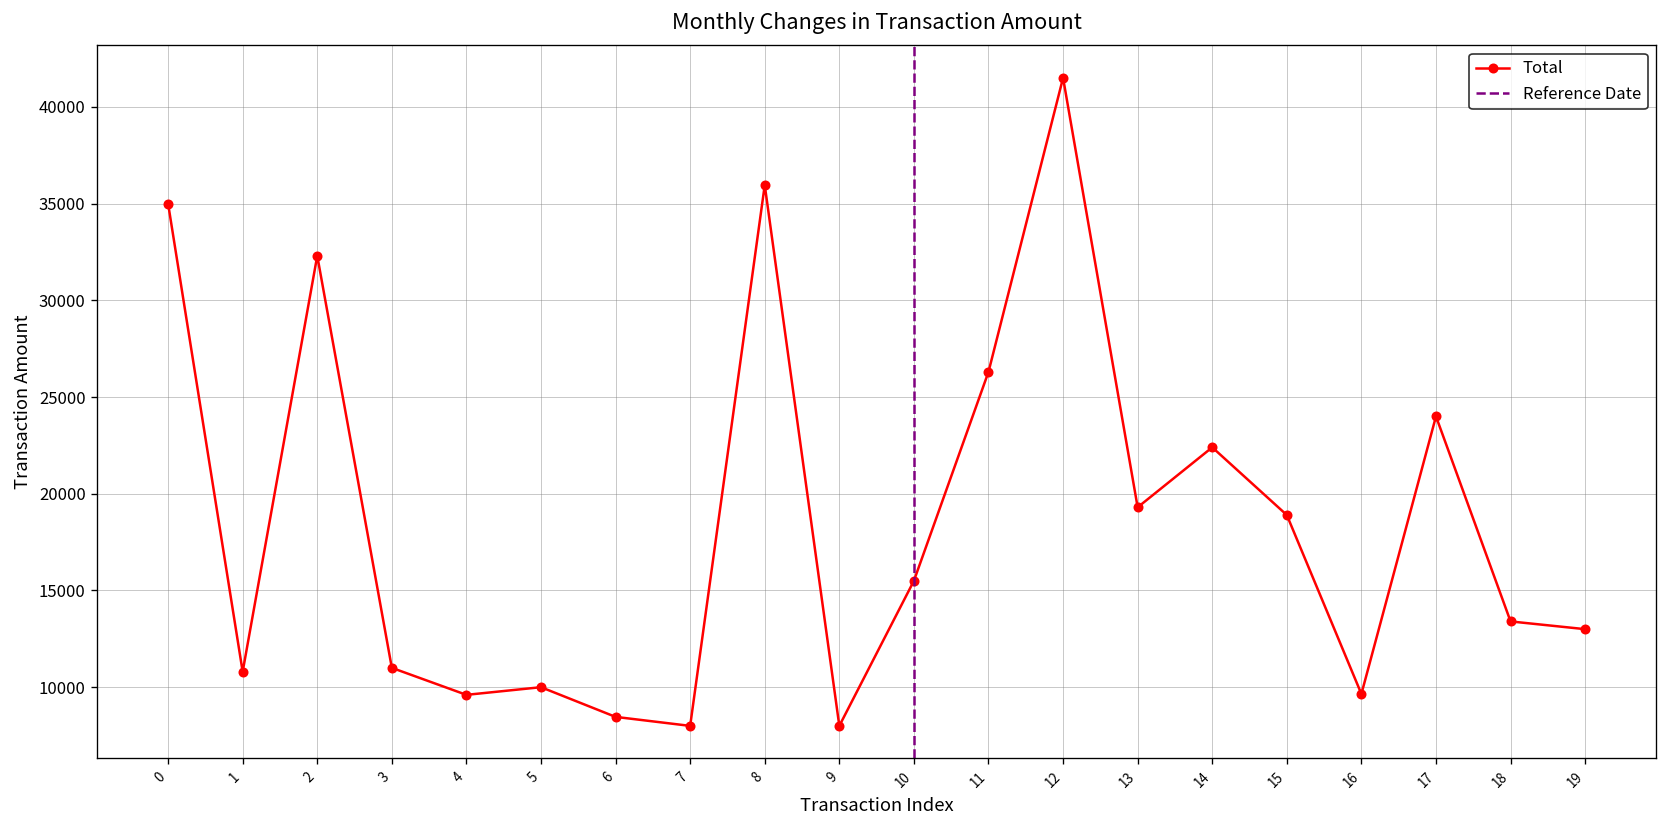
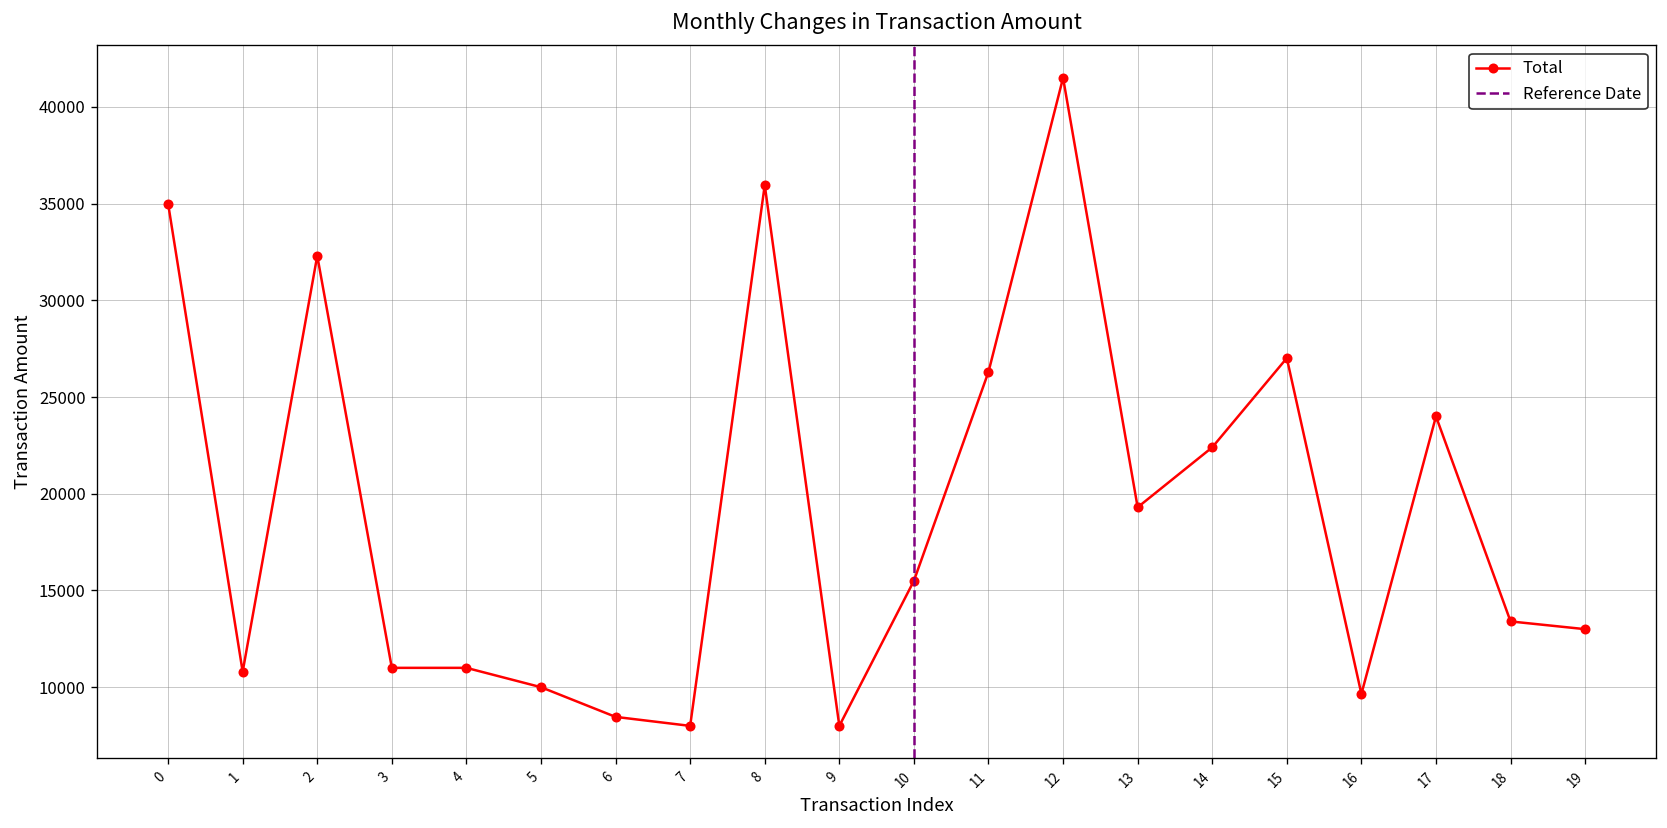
4: 9600 -> 11000
15: 18900 -> 27000
